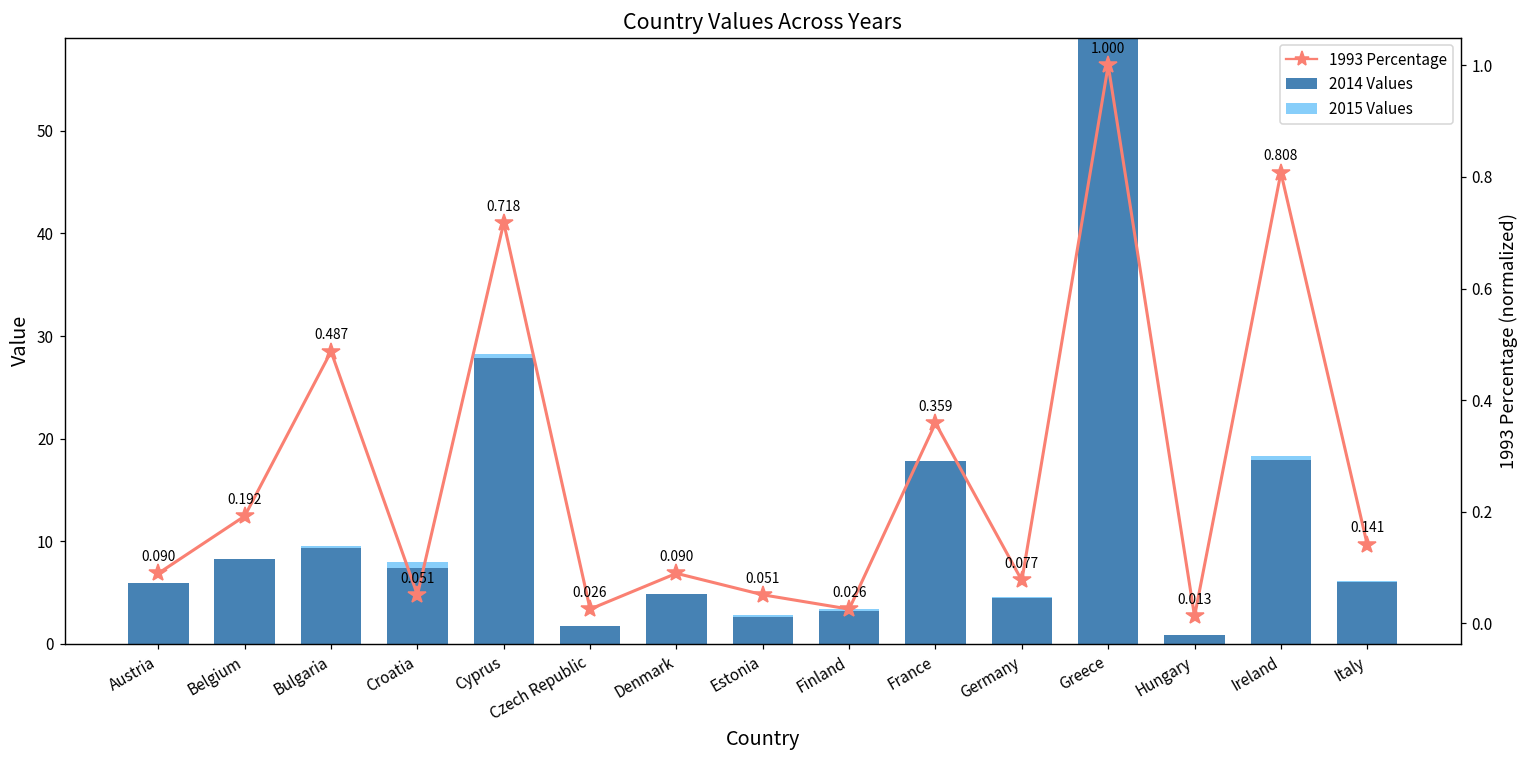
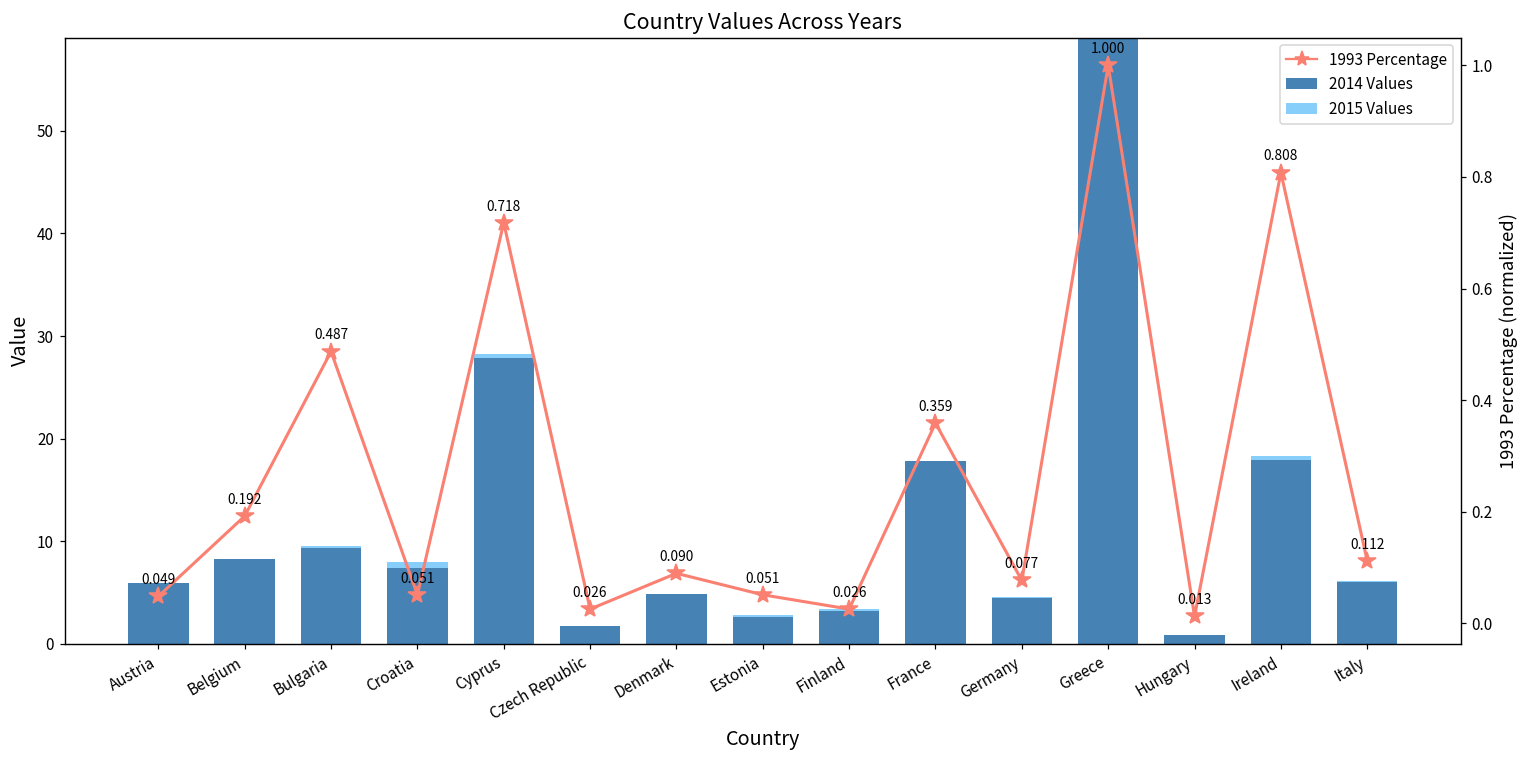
1993 Percentage, Austria: 0.090 -> 0.049
1993 Percentage, Italy: 0.141 -> 0.112
